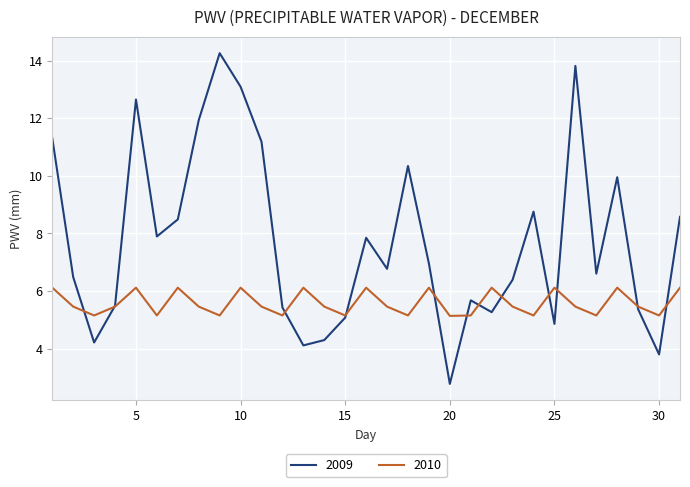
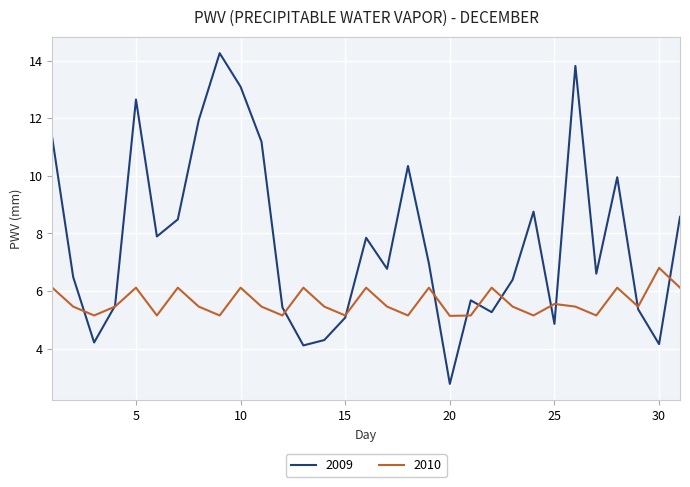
2010, 25: 6.1 -> 5.5
2009, 30: 3.8 -> 4.2
2010, 30: 5.1 -> 6.8
